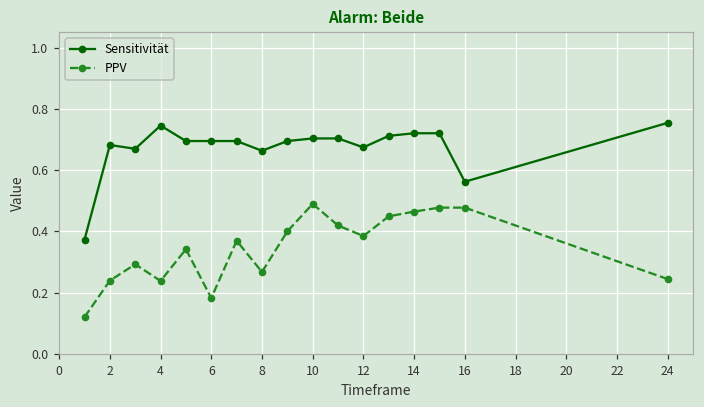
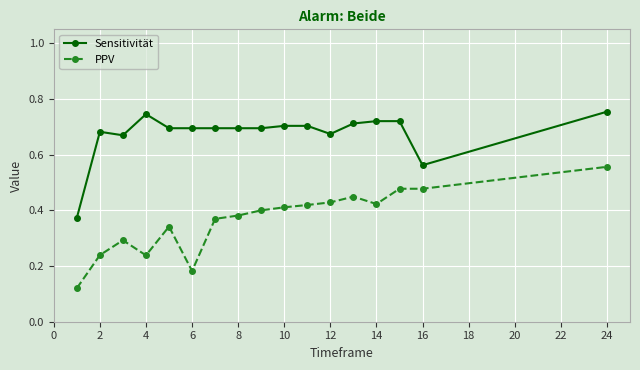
Sensitivität, 8: 0.66 -> 0.69
PPV, 8: 0.27 -> 0.38
PPV, 10: 0.49 -> 0.41
PPV, 12: 0.38 -> 0.43
PPV, 14: 0.46 -> 0.42
PPV, 24: 0.24 -> 0.56
